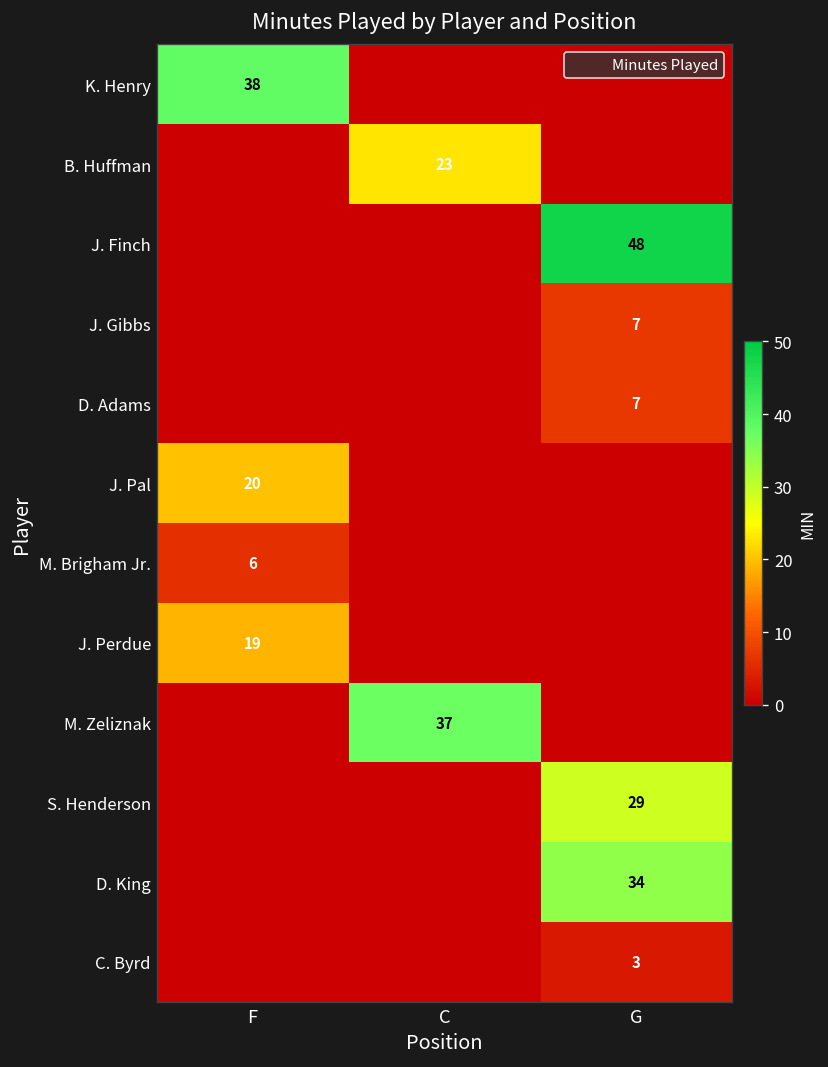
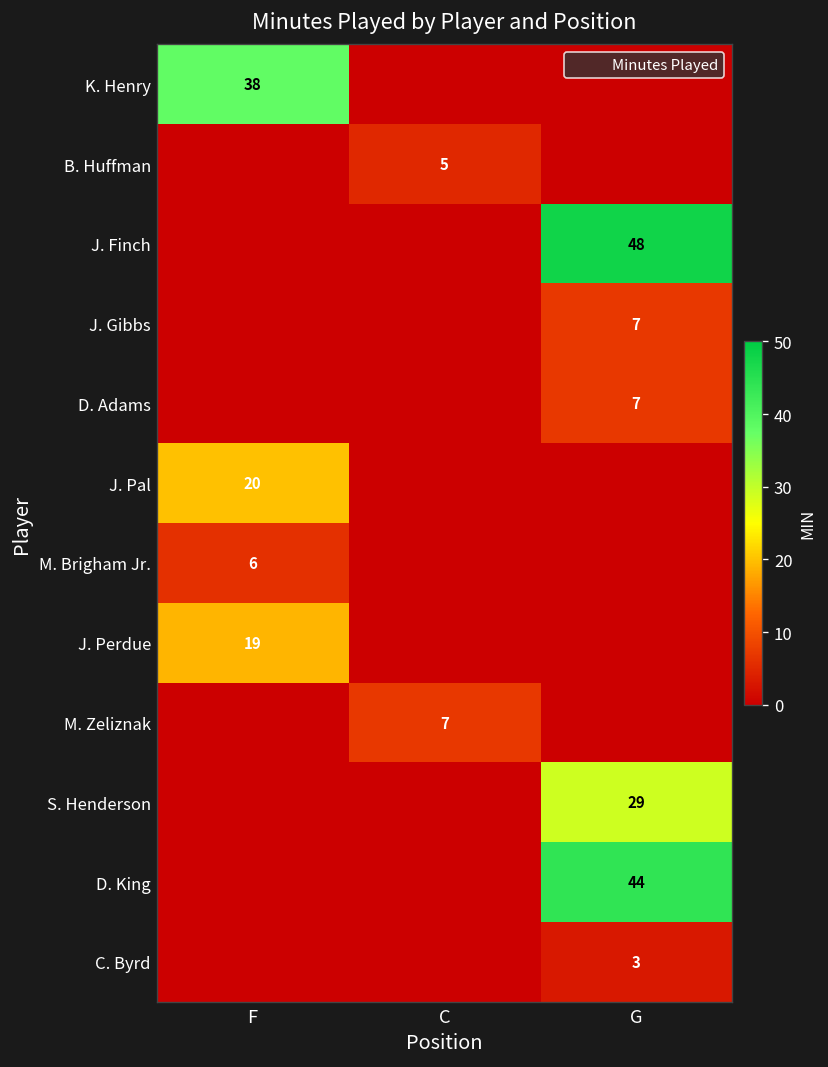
B. Huffman, C: 23 -> 5
M. Zeliznak, C: 37 -> 7
D. King, G: 34 -> 44
